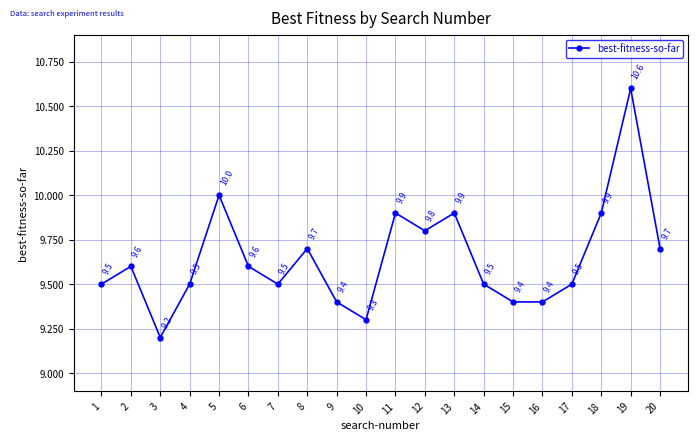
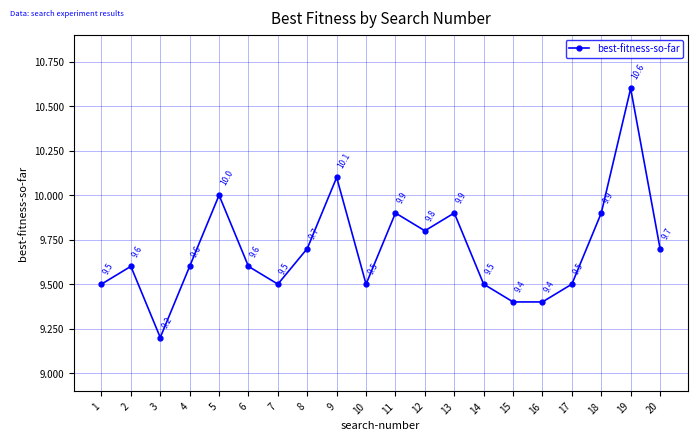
4: 9.5 -> 9.6
9: 9.4 -> 10.1
10: 9.3 -> 9.5
